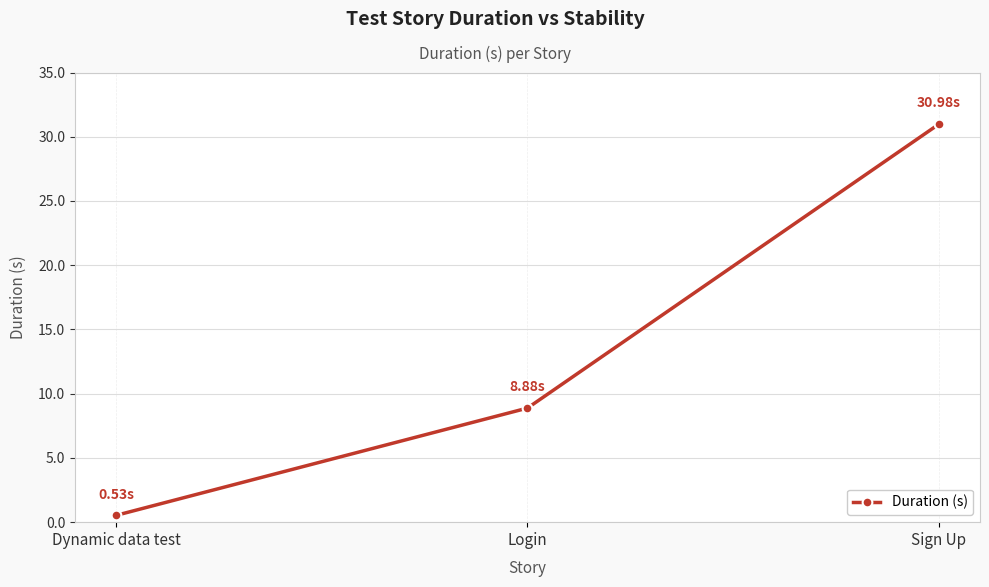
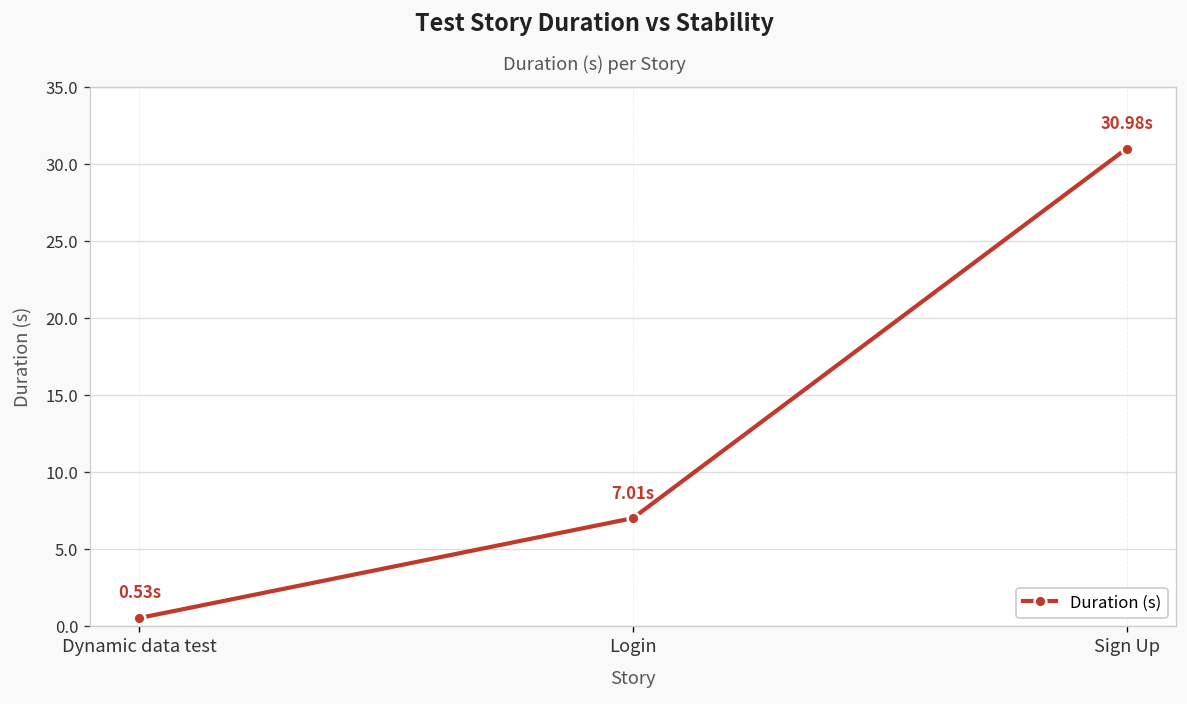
Login: 8.88s -> 7.01s
